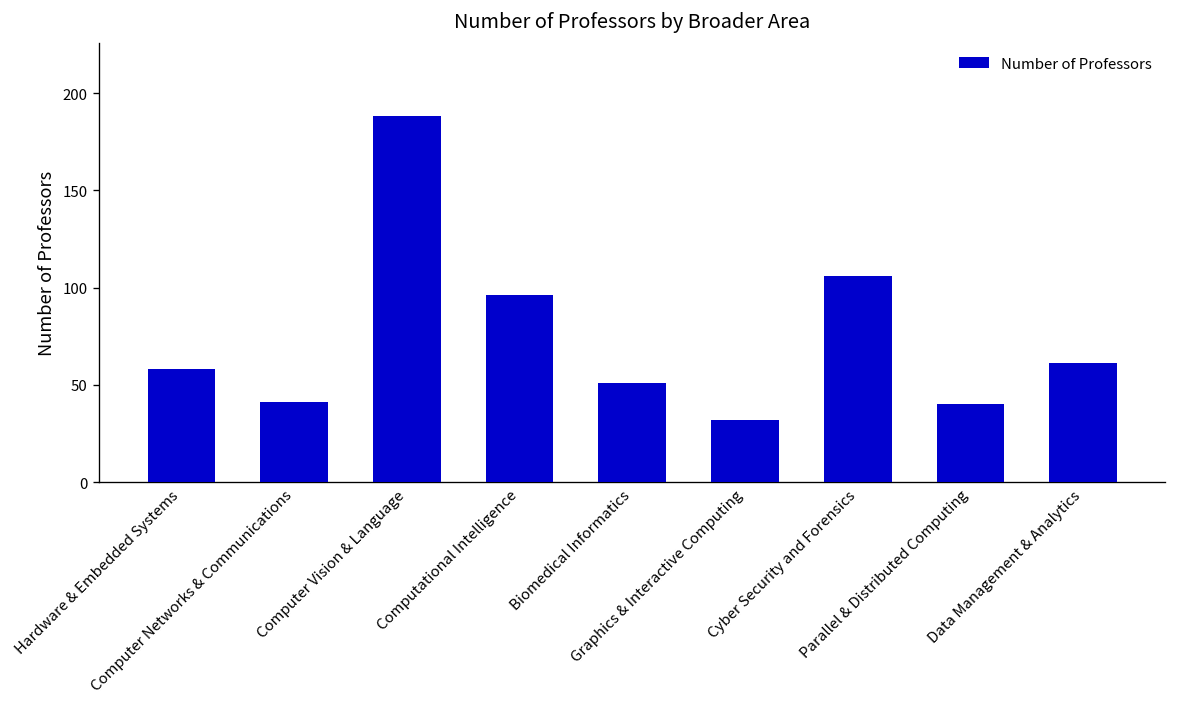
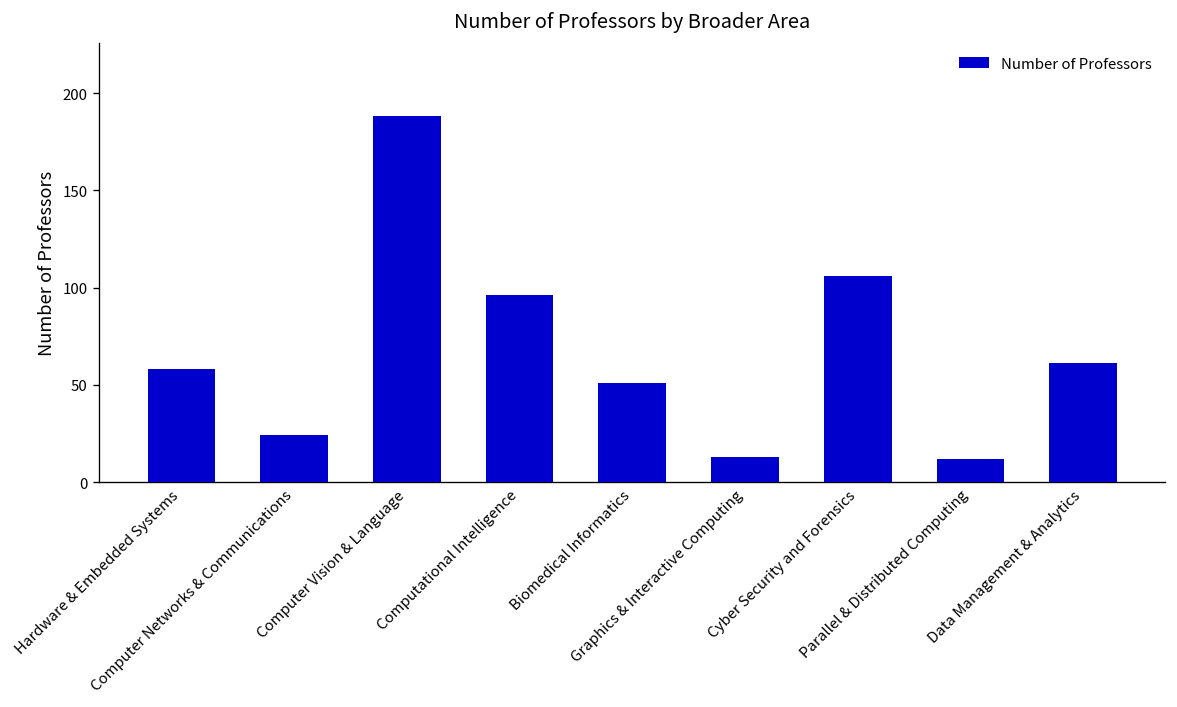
Computer Networks & Communications: 41 -> 24
Graphics & Interactive Computing: 32 -> 13
Parallel & Distributed Computing: 40 -> 12
